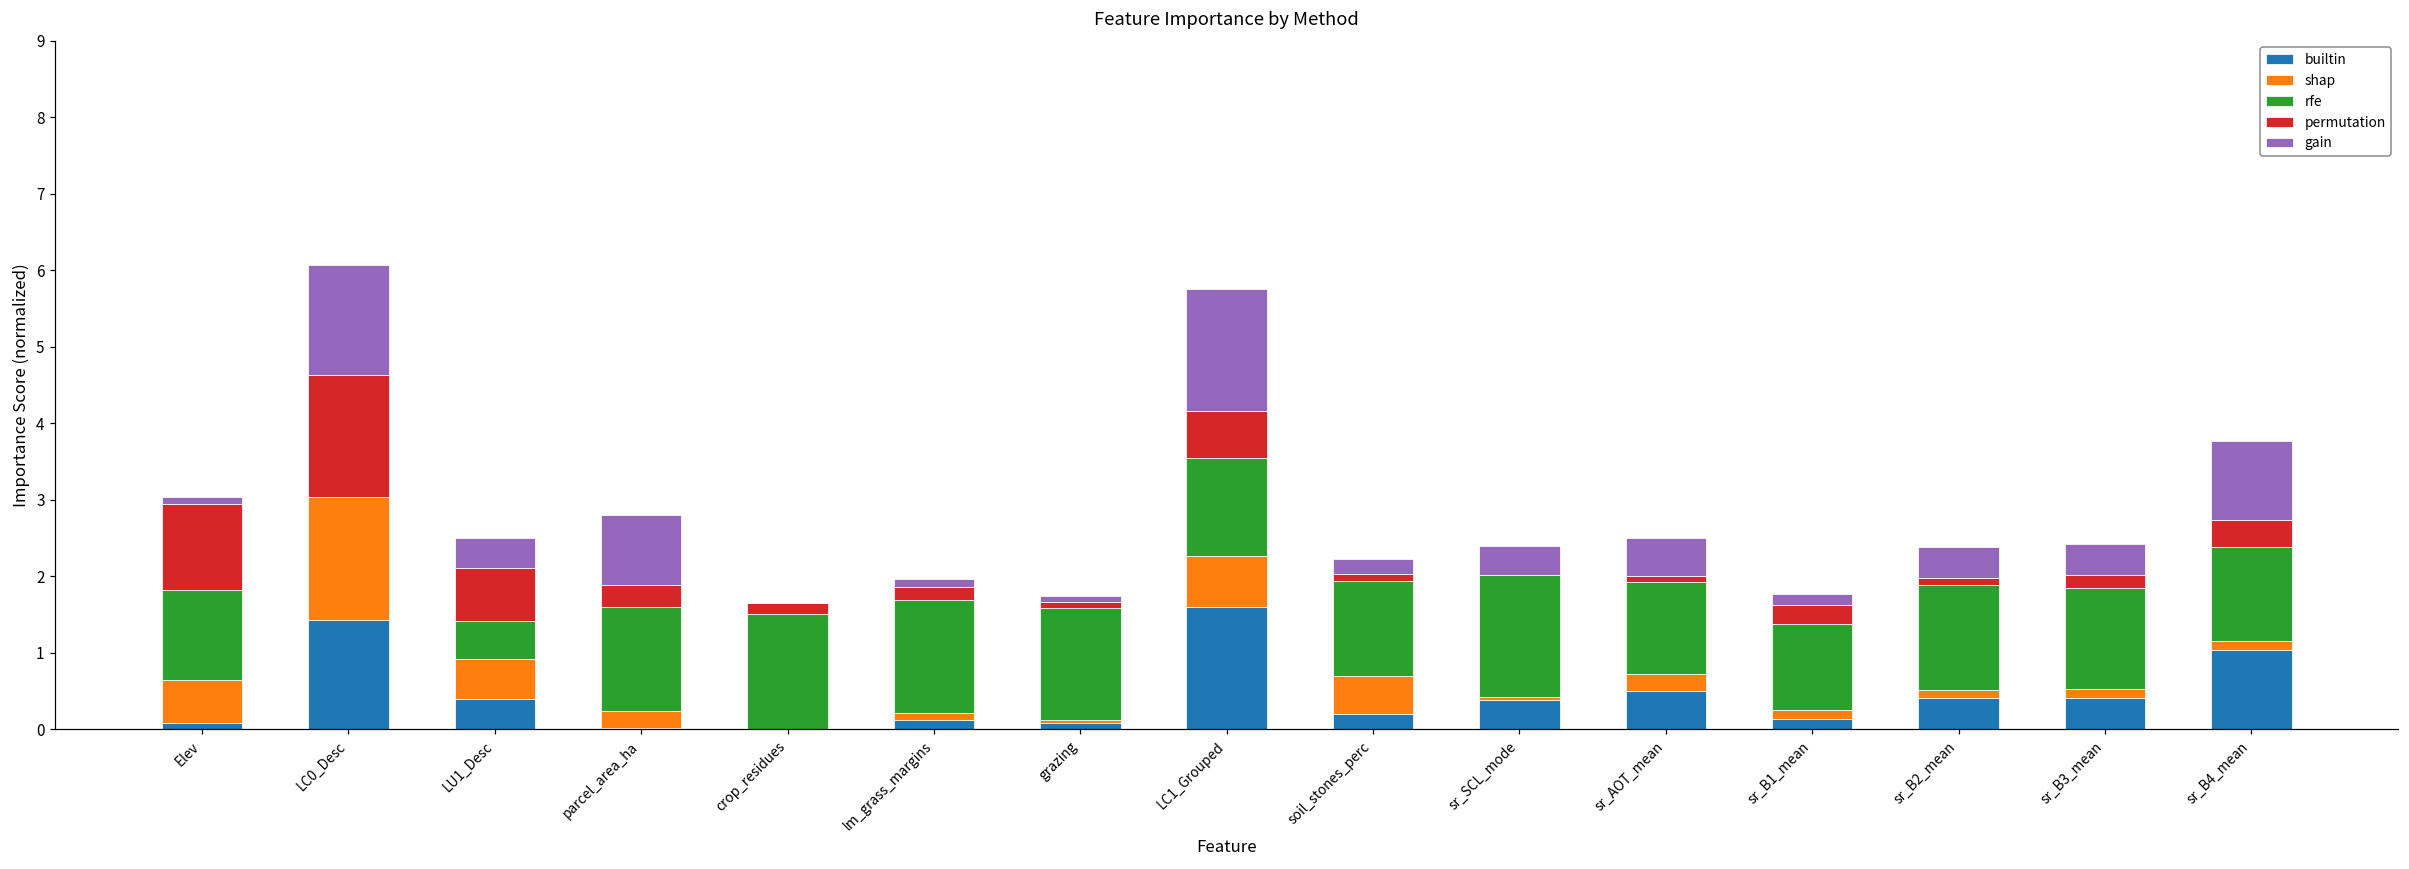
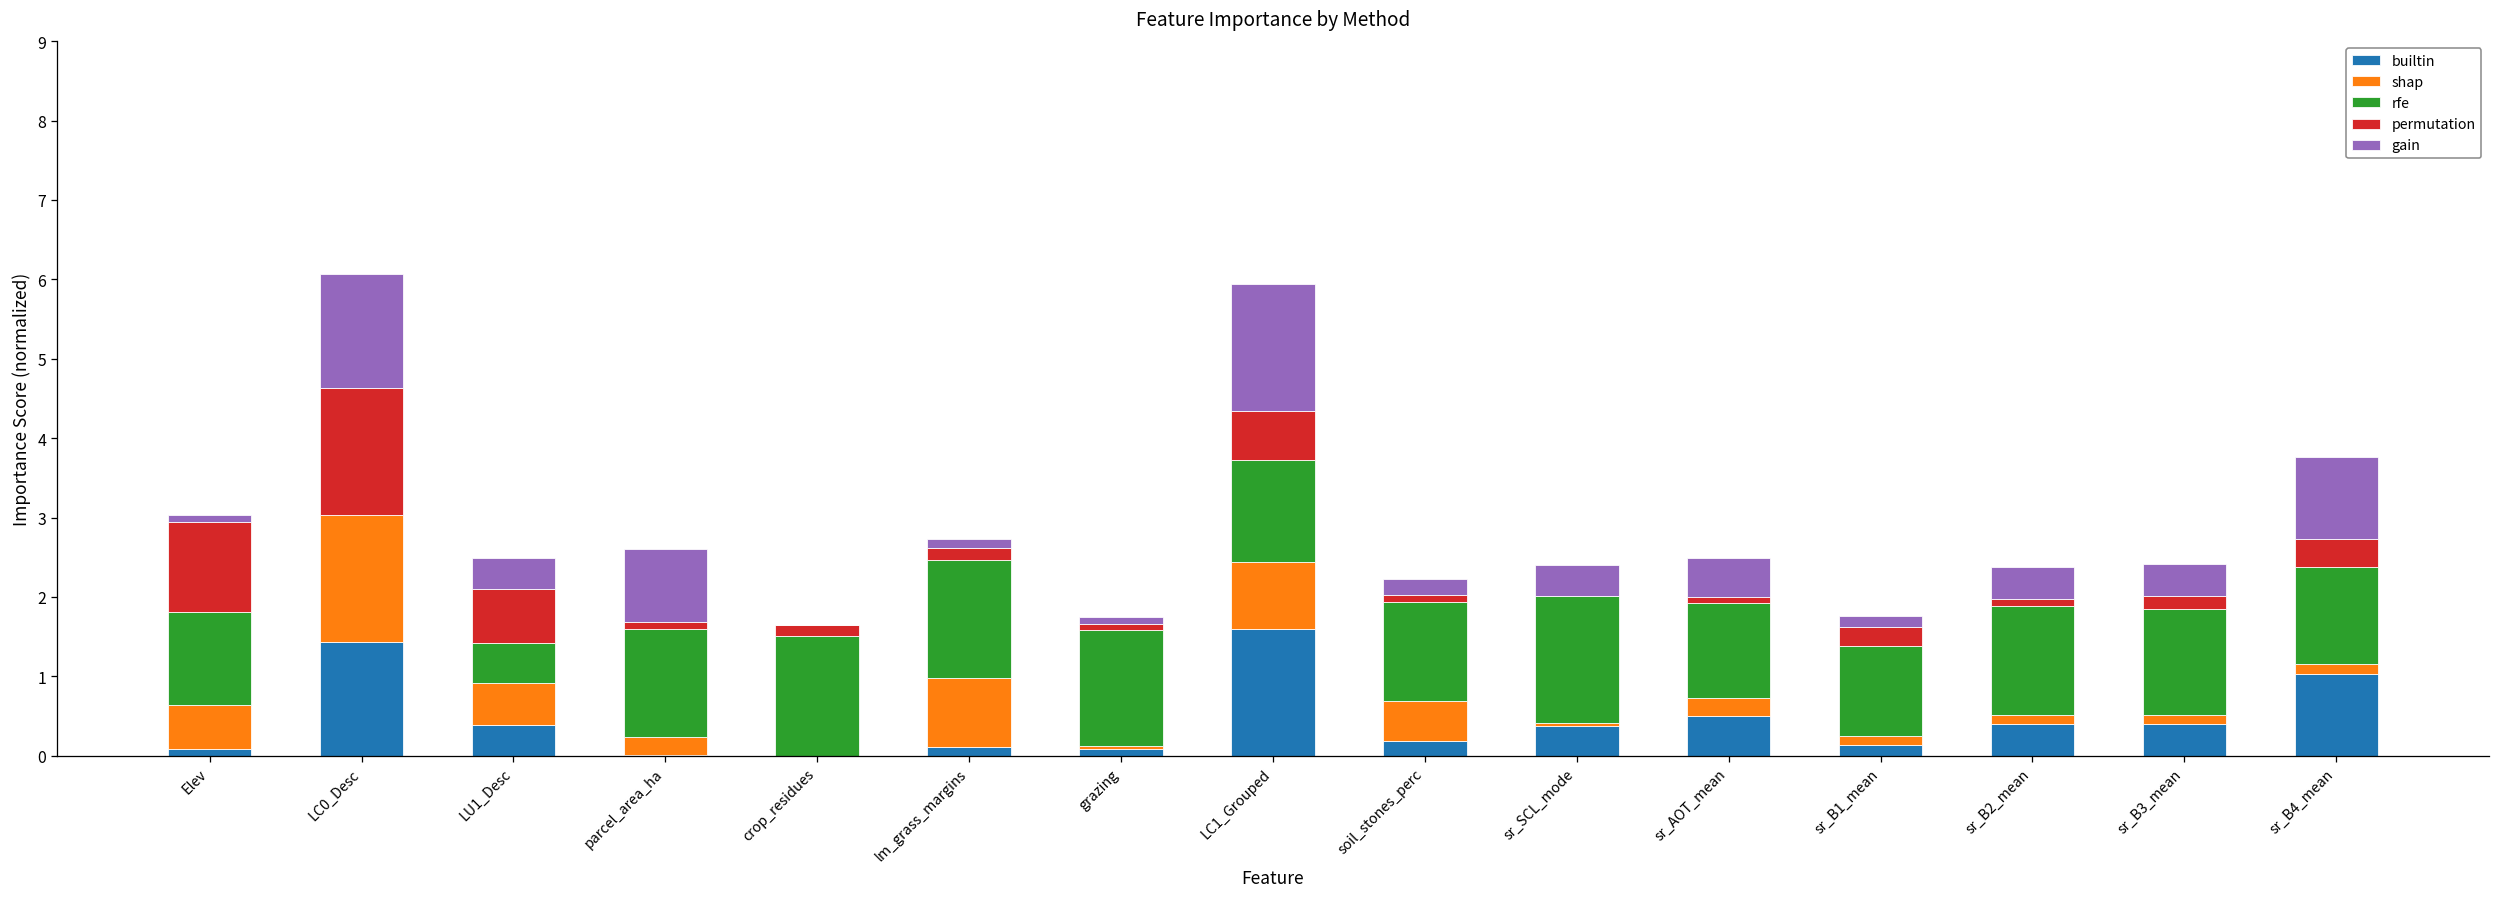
permutation, parcel_area_ha: 0.3 -> 0.1
shap, lm_grass_margins: 0.1 -> 0.9
shap, LC1_Grouped: 0.7 -> 0.8
